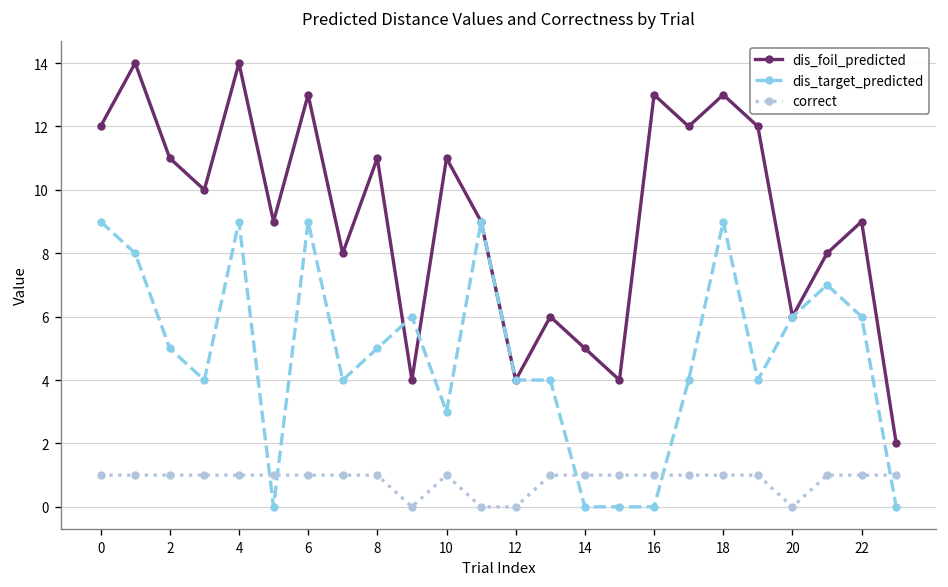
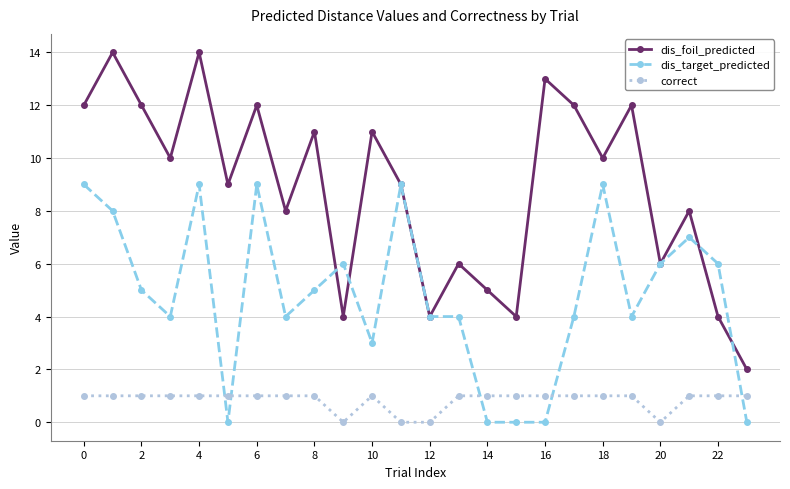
dis_foil_predicted, 2: 11 -> 12
dis_foil_predicted, 6: 13 -> 12
dis_foil_predicted, 18: 13 -> 10
dis_foil_predicted, 22: 9 -> 4
